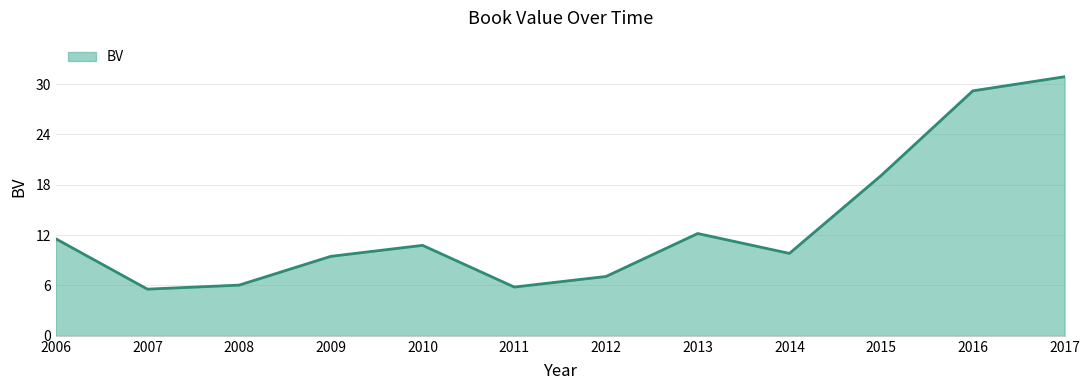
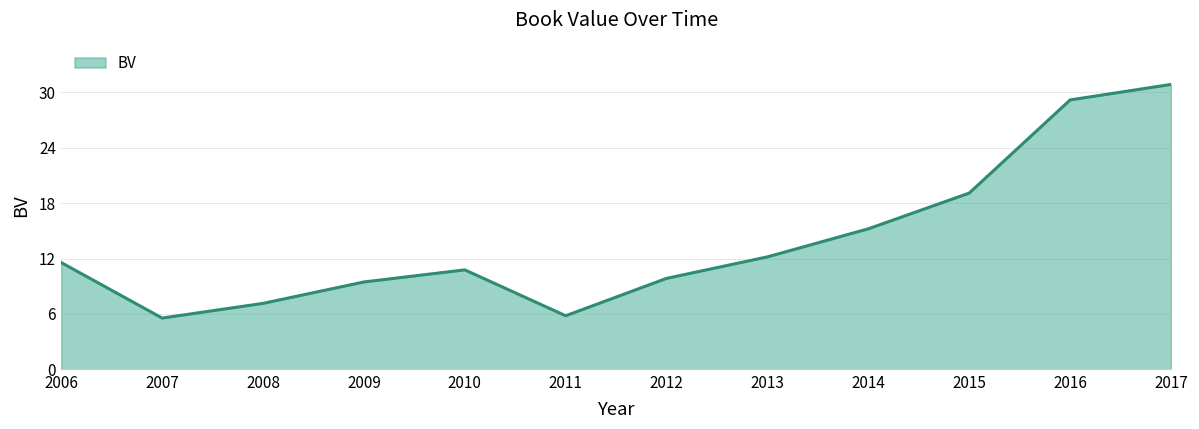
2008: 6 -> 7
2012: 7 -> 10
2014: 10 -> 15
